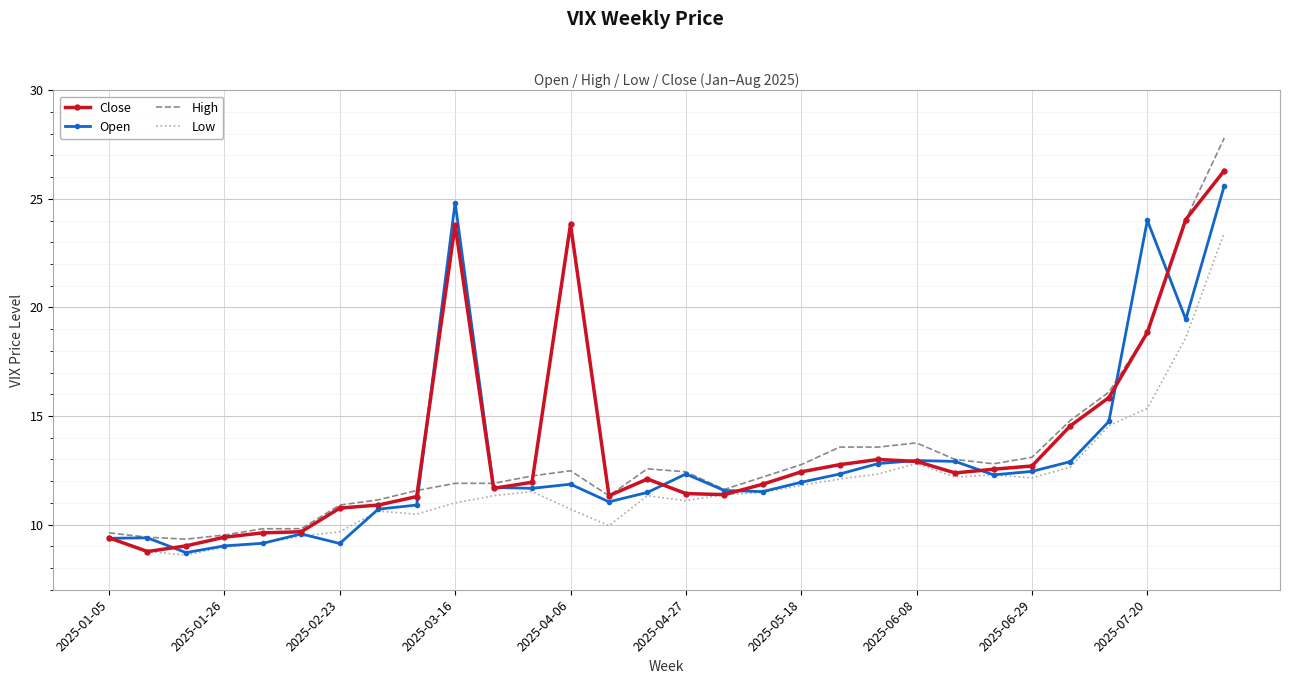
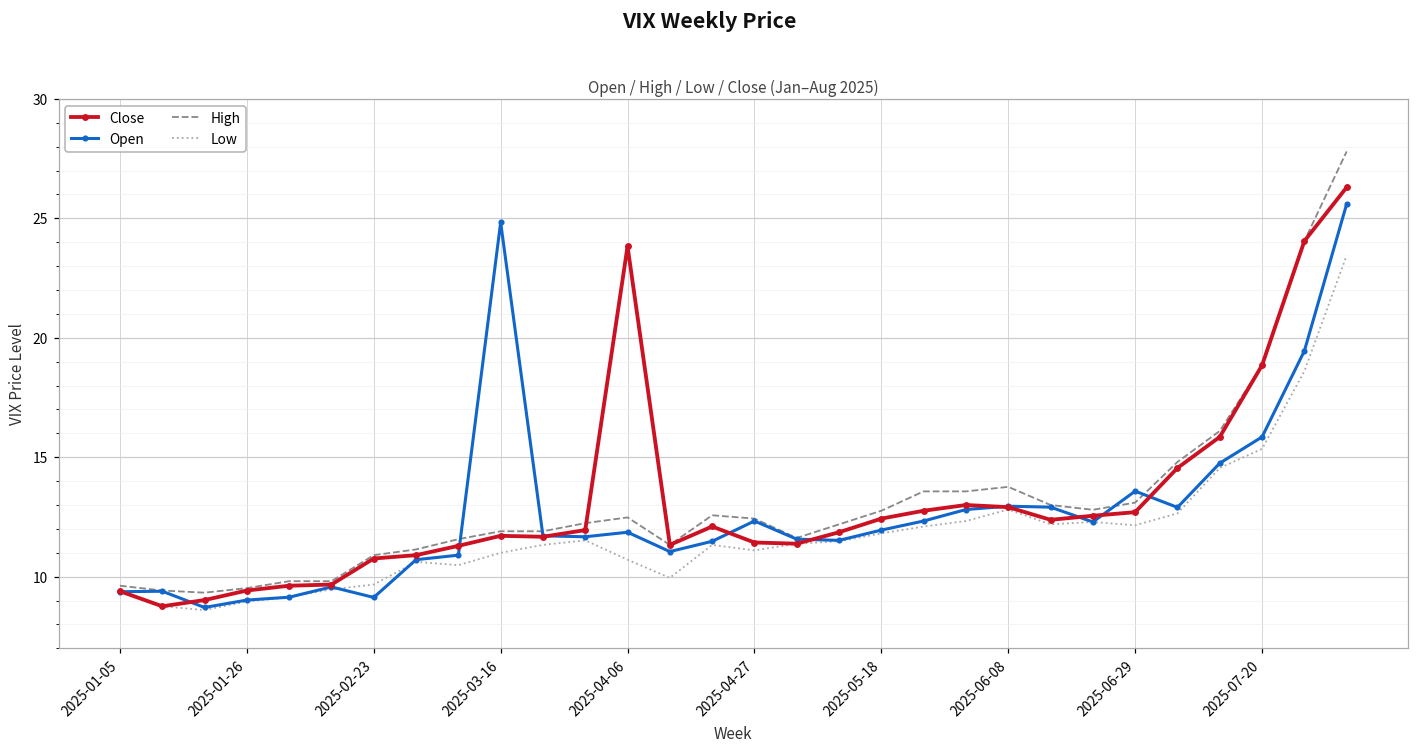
Close, 2025-03-16: 23.8 -> 11.7
Open, 2025-06-29: 12.5 -> 13.6
Open, 2025-07-20: 24.0 -> 15.9
